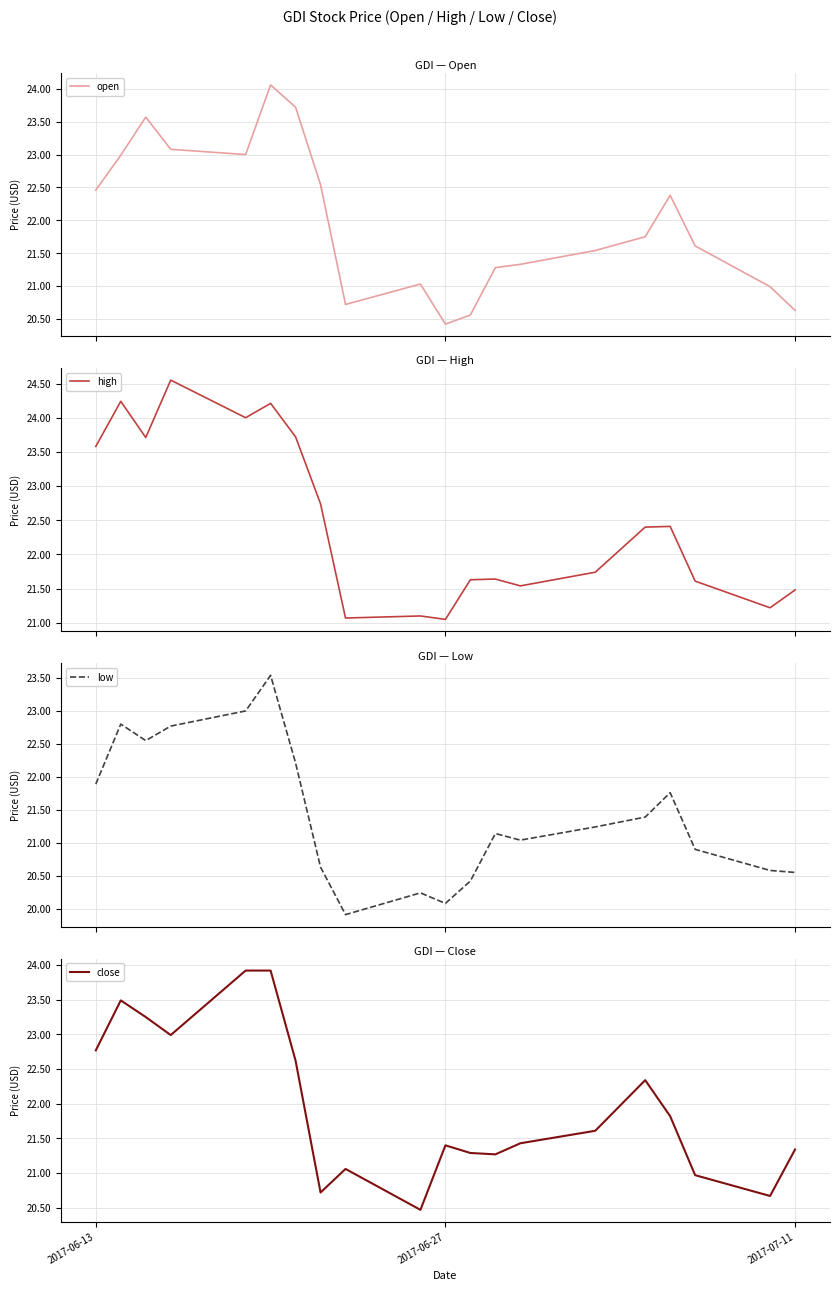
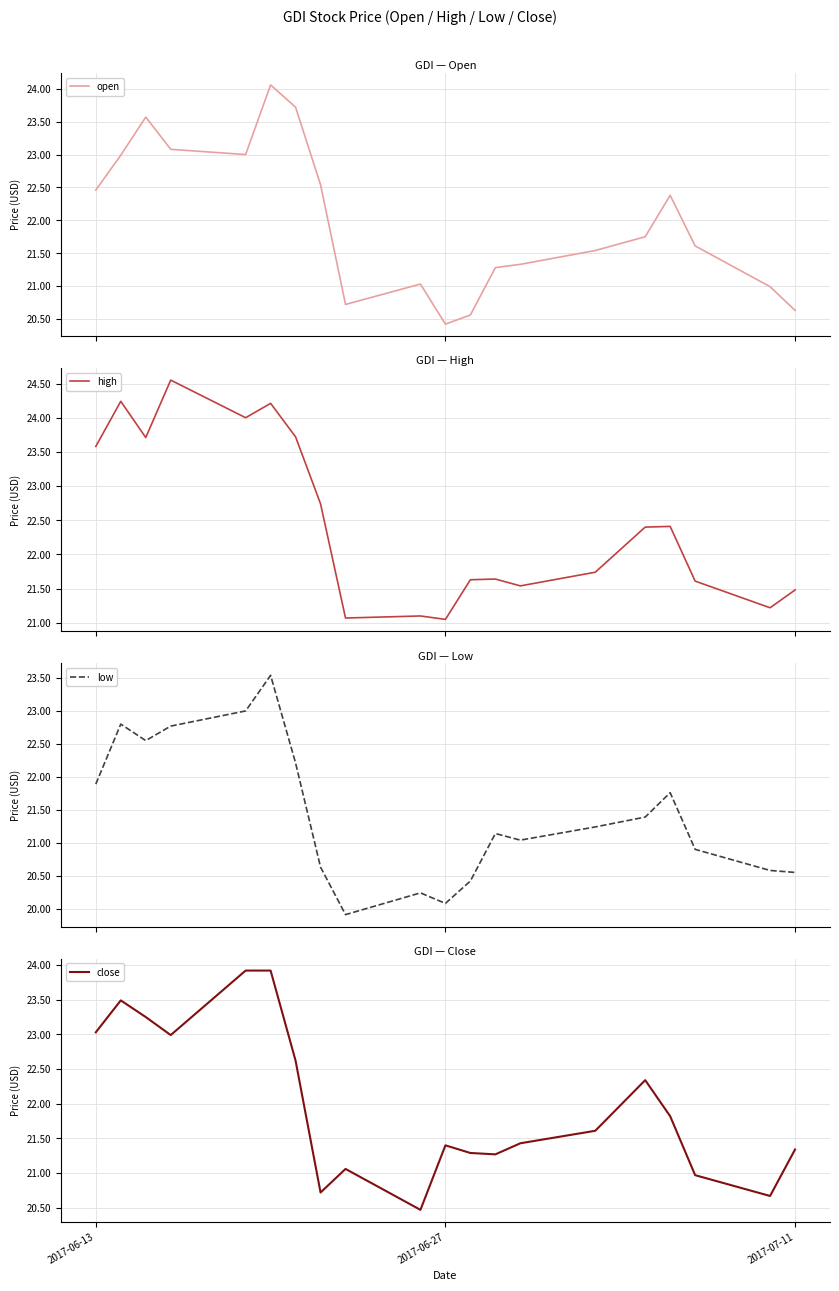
GDI — Close, 2017-06-13: 22.8 -> 23.0
